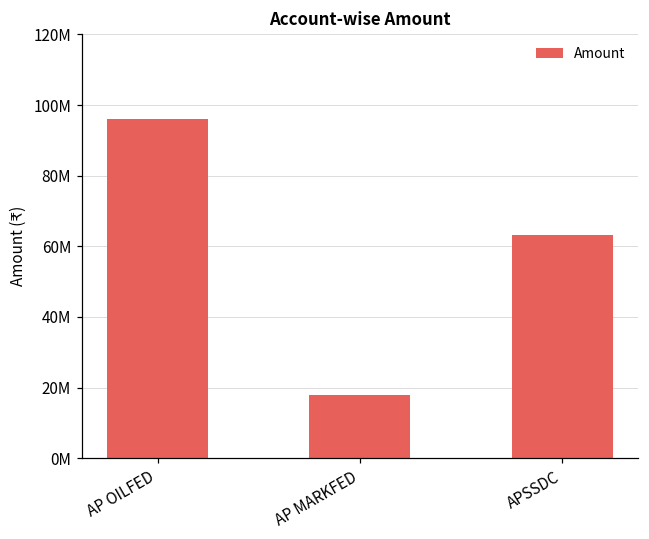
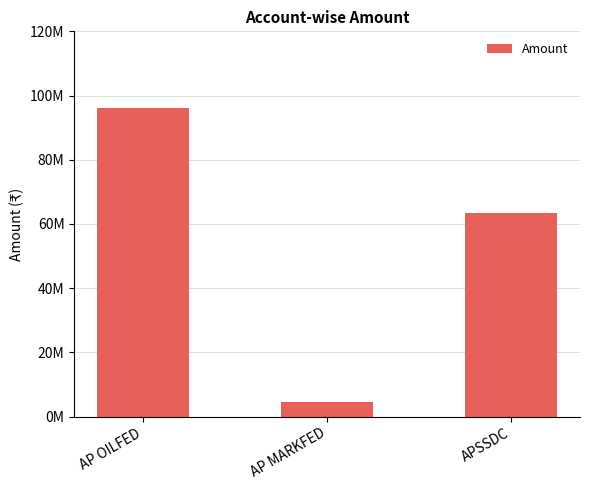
AP MARKFED: 18000000 -> 5000000
